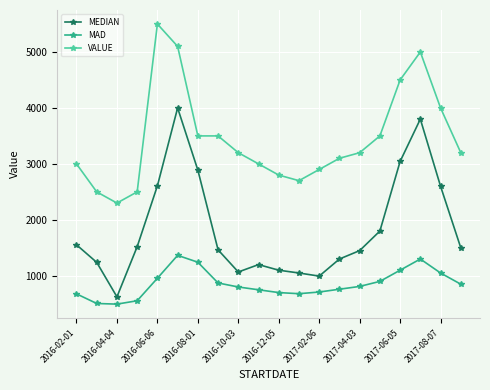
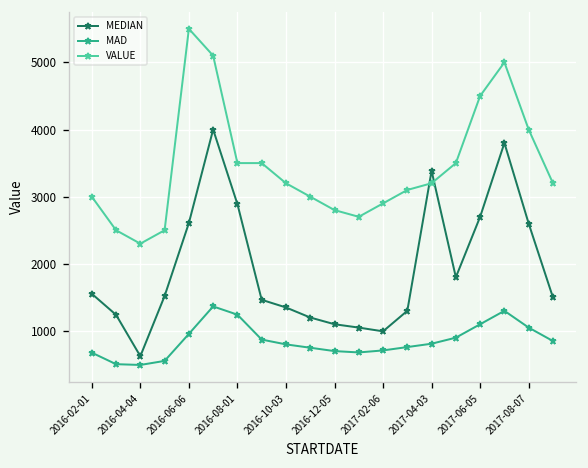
MEDIAN, 2016-10-03: 1100 -> 1400
MEDIAN, 2017-04-03: 1500 -> 3400
MEDIAN, 2017-06-05: 3000 -> 2700
